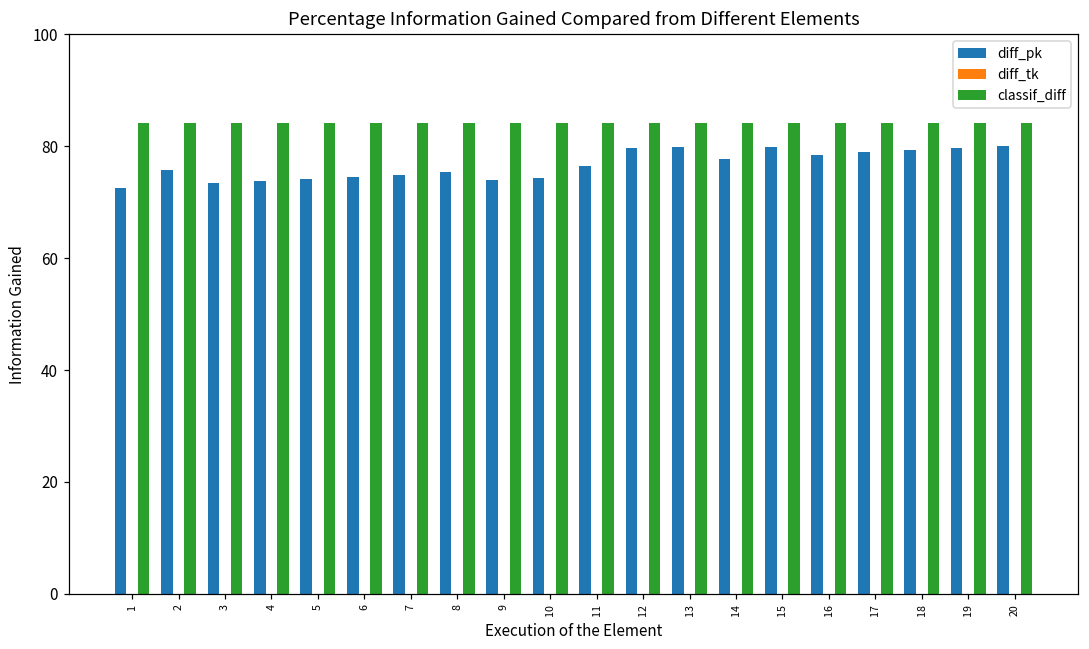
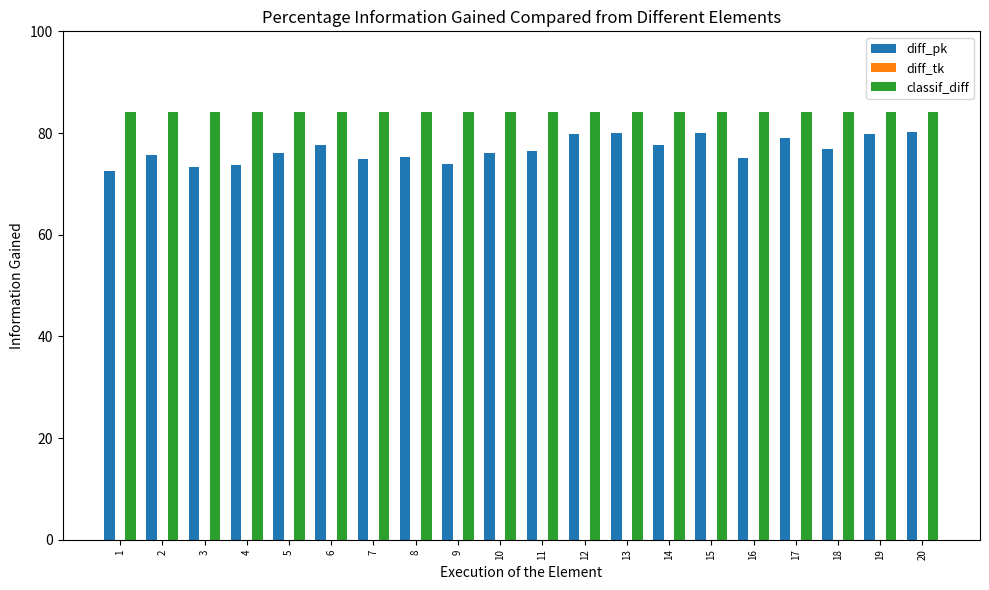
diff_pk, 5: 74 -> 76
diff_pk, 6: 75 -> 78
diff_pk, 10: 74 -> 76
diff_pk, 16: 79 -> 75
diff_pk, 18: 79 -> 77
